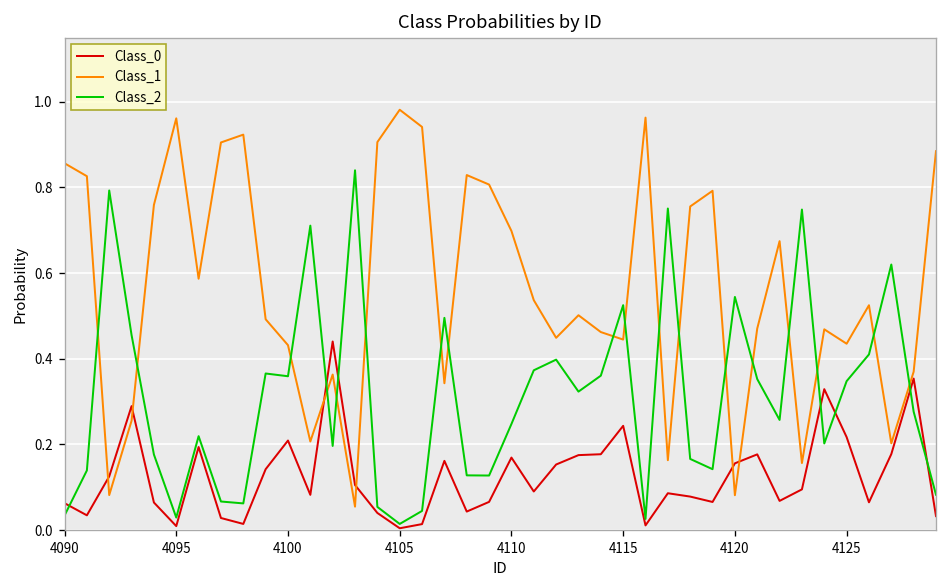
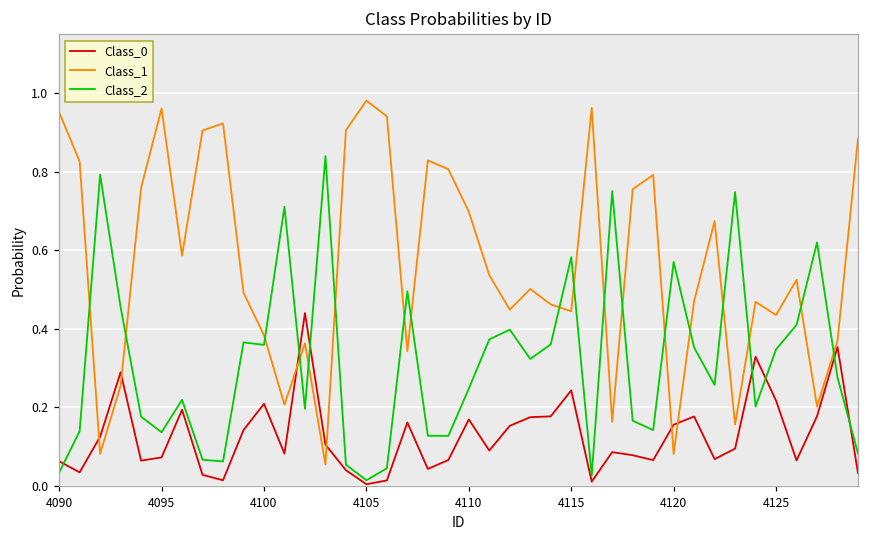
Class_1, 4090: 0.86 -> 0.95
Class_0, 4095: 0.01 -> 0.07
Class_2, 4095: 0.03 -> 0.14
Class_1, 4100: 0.43 -> 0.38
Class_2, 4115: 0.53 -> 0.58
Class_2, 4120: 0.54 -> 0.57
